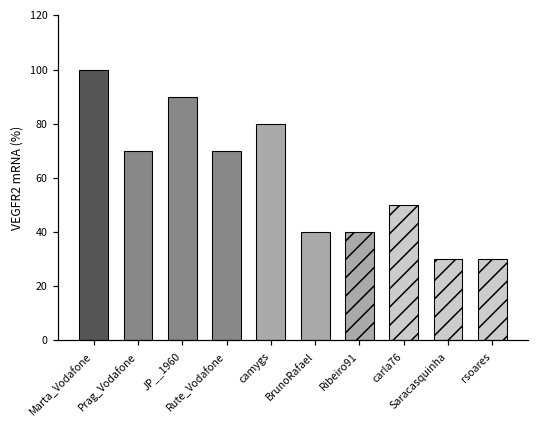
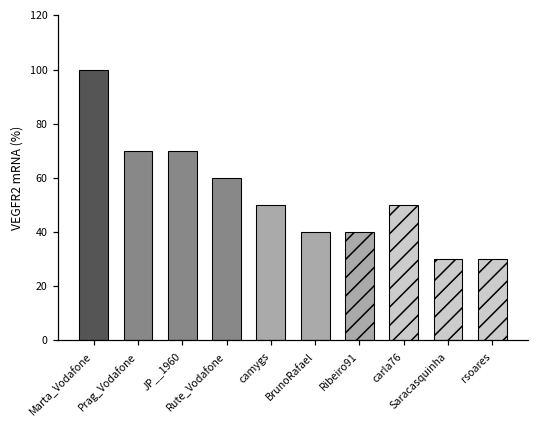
JP__1960: 90 -> 70
Rute_Vodafone: 70 -> 60
camygs: 80 -> 50
